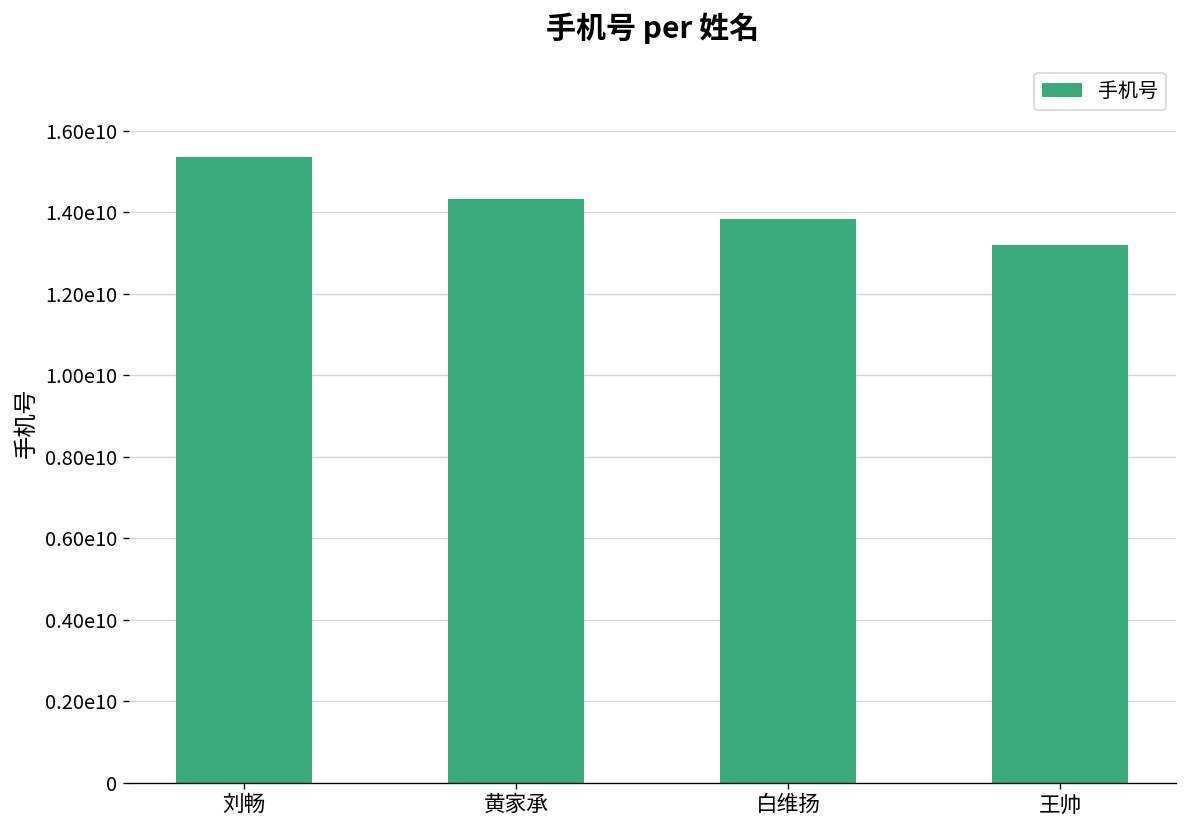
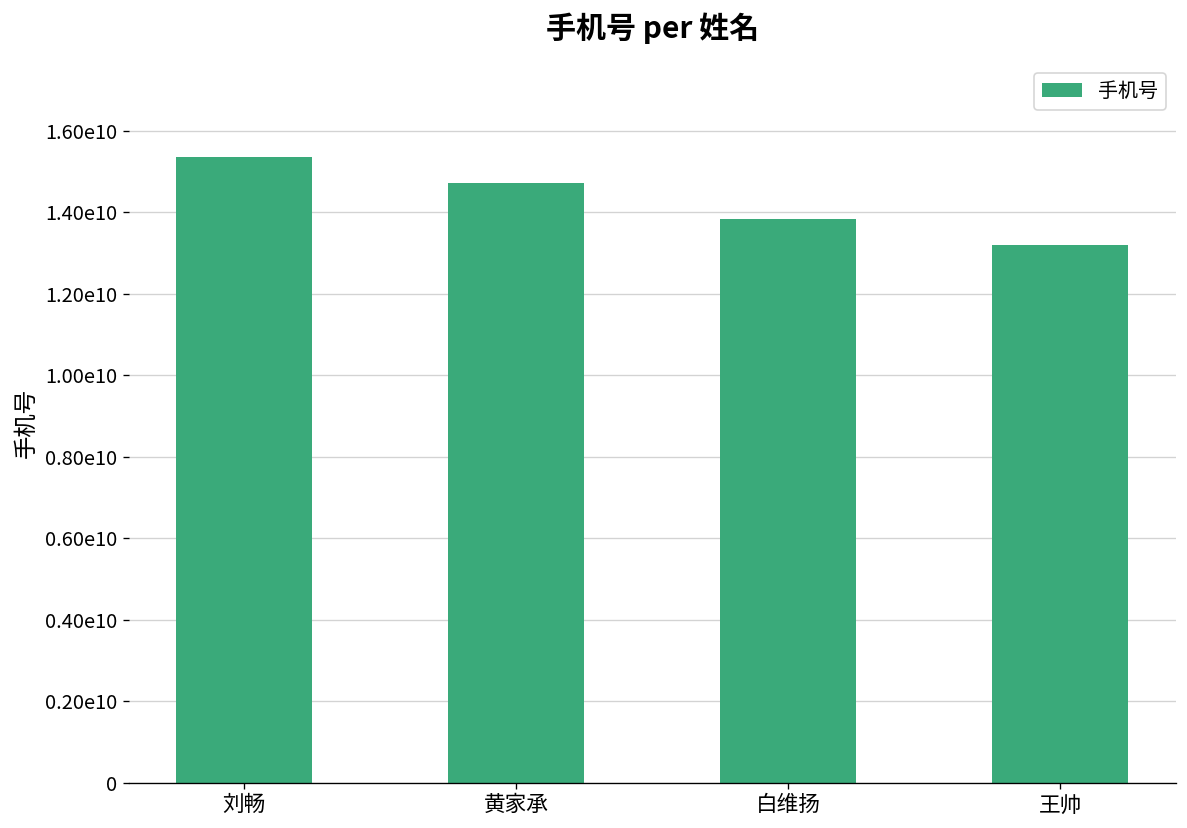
黄家承: 14300000000 -> 14700000000
